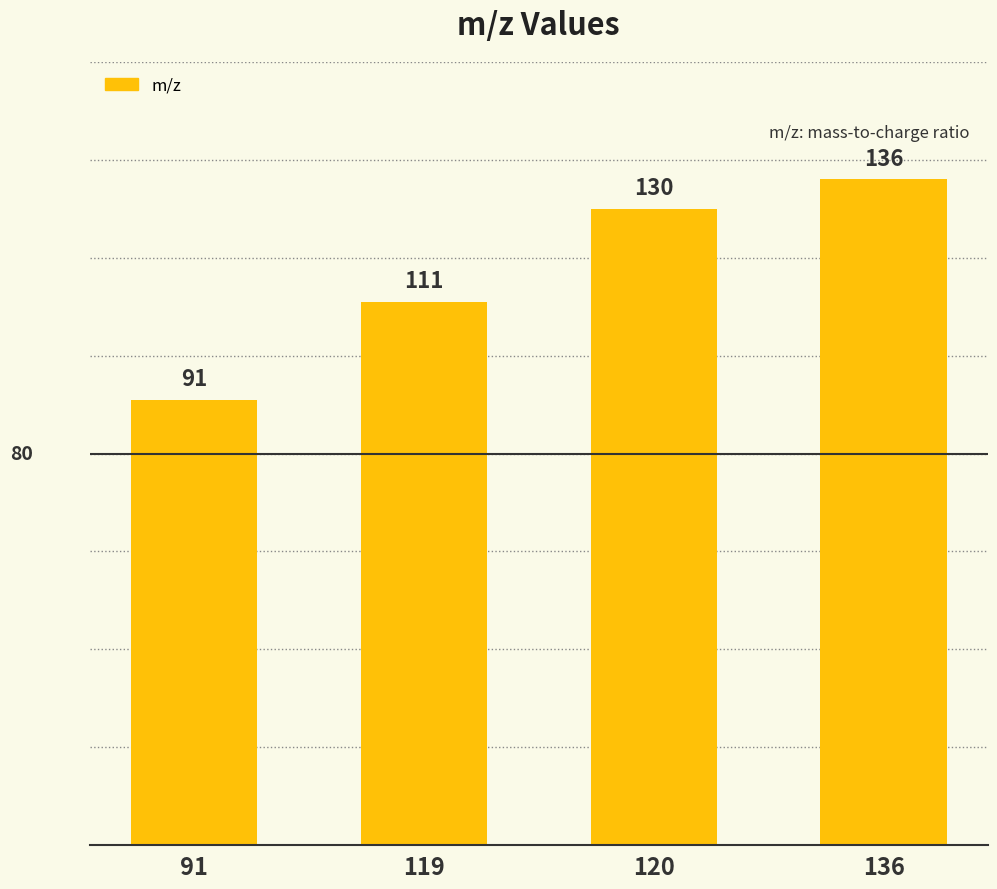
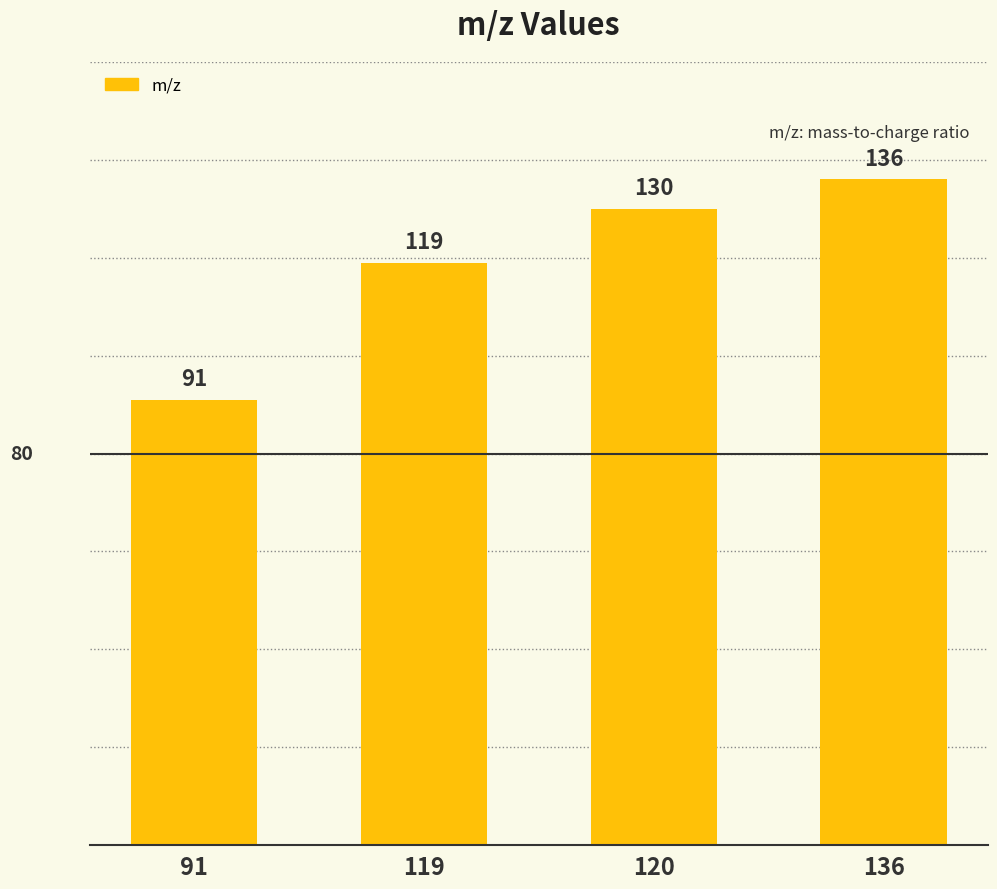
119: 111 -> 119
